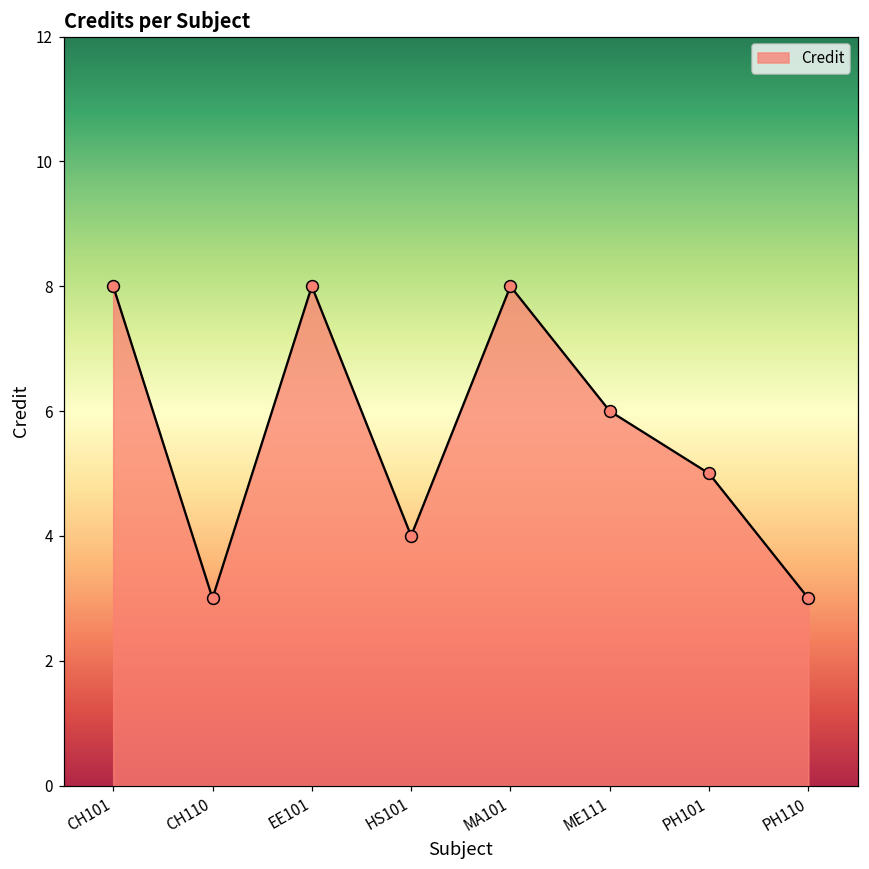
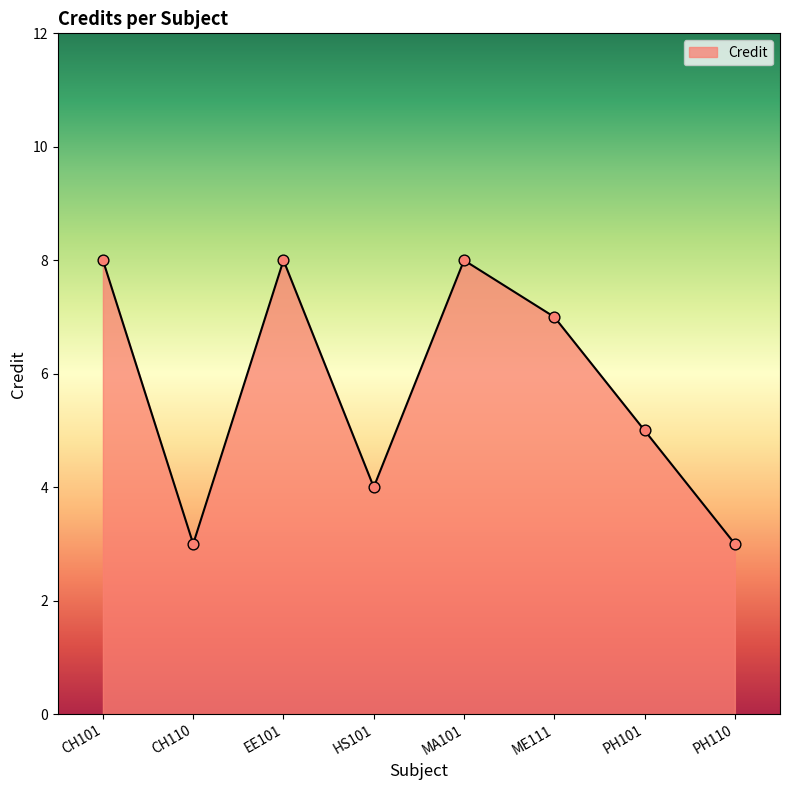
ME111: 6 -> 7
